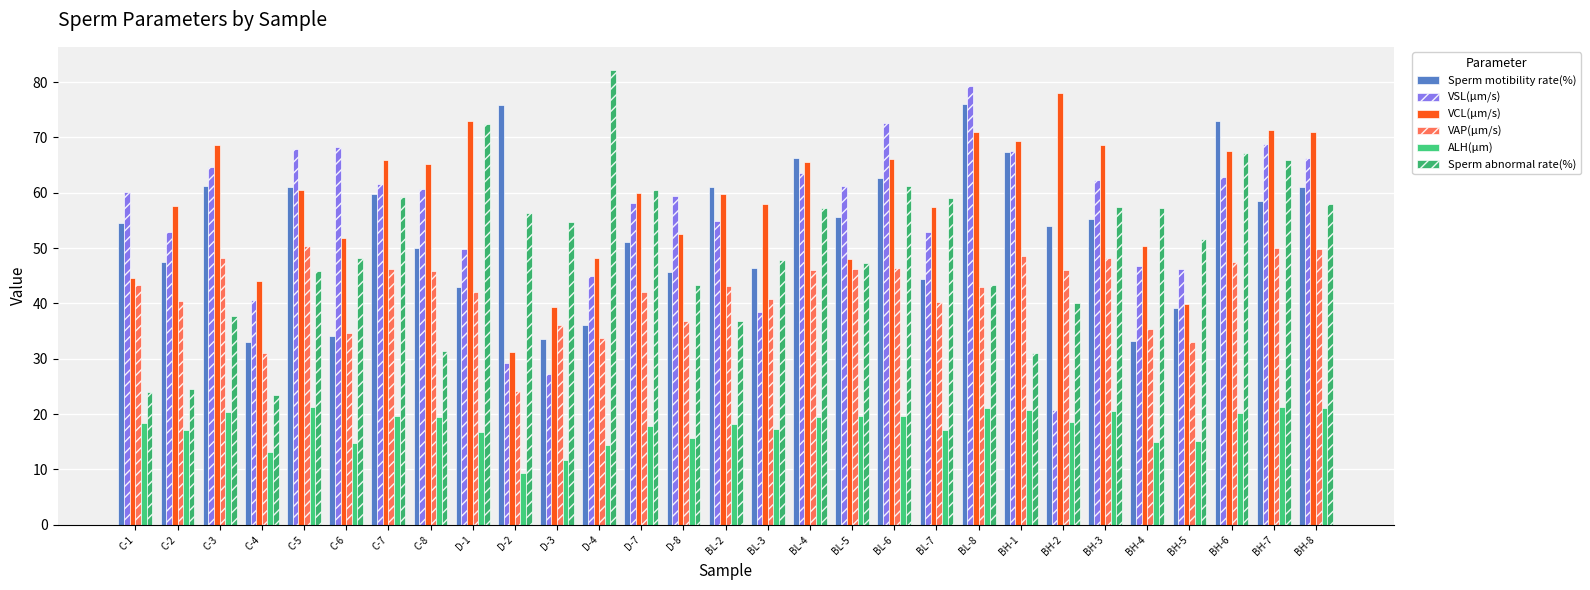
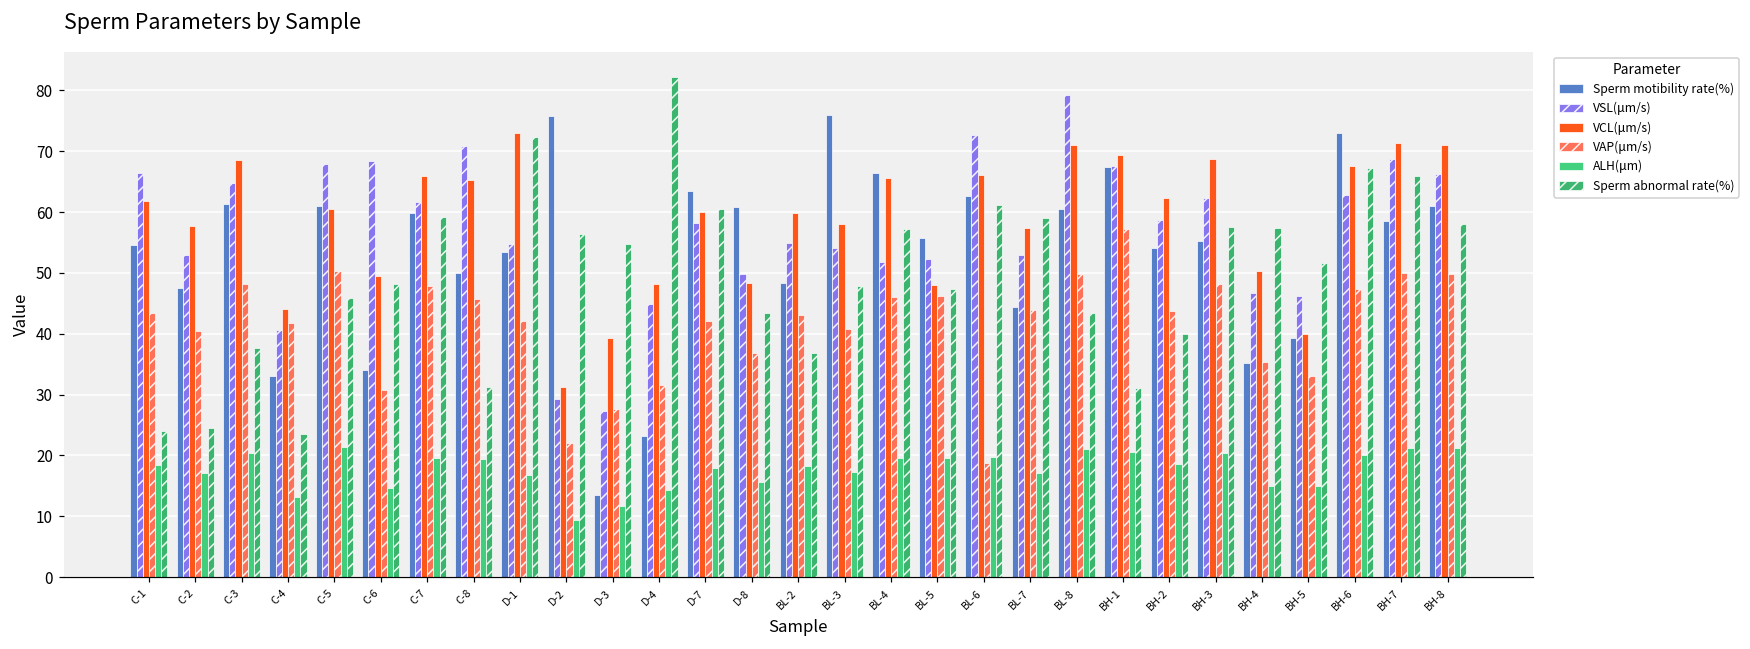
VSL(μm/s), C-1: 60 -> 66
VCL(μm/s), C-1: 45 -> 62
VAP(μm/s), C-4: 31 -> 42
VCL(μm/s), C-6: 52 -> 49
VAP(μm/s), C-6: 35 -> 31
VAP(μm/s), C-7: 46 -> 48
VSL(μm/s), C-8: 61 -> 71
Sperm motibility rate(%), D-1: 43 -> 53
VSL(μm/s), D-1: 50 -> 55
VAP(μm/s), D-2: 24 -> 22
Sperm motibility rate(%), D-3: 34 -> 14
VAP(μm/s), D-3: 36 -> 28
Sperm motibility rate(%), D-4: 36 -> 23
VAP(μm/s), D-4: 34 -> 32
Sperm motibility rate(%), D-7: 51 -> 63
Sperm motibility rate(%), D-8: 46 -> 61
VSL(μm/s), D-8: 59 -> 50
VCL(μm/s), D-8: 53 -> 48
Sperm motibility rate(%), BL-2: 61 -> 48
Sperm motibility rate(%), BL-3: 46 -> 76
VSL(μm/s), BL-3: 38 -> 54
VSL(μm/s), BL-4: 64 -> 52
VSL(μm/s), BL-5: 61 -> 52
VAP(μm/s), BL-6: 46 -> 19
VAP(μm/s), BL-7: 40 -> 44
Sperm motibility rate(%), BL-8: 76 -> 60
VAP(μm/s), BL-8: 43 -> 50
VAP(μm/s), BH-1: 49 -> 57
VSL(μm/s), BH-2: 21 -> 59
VCL(μm/s), BH-2: 78 -> 62
VAP(μm/s), BH-2: 46 -> 44
Sperm motibility rate(%), BH-4: 33 -> 35
